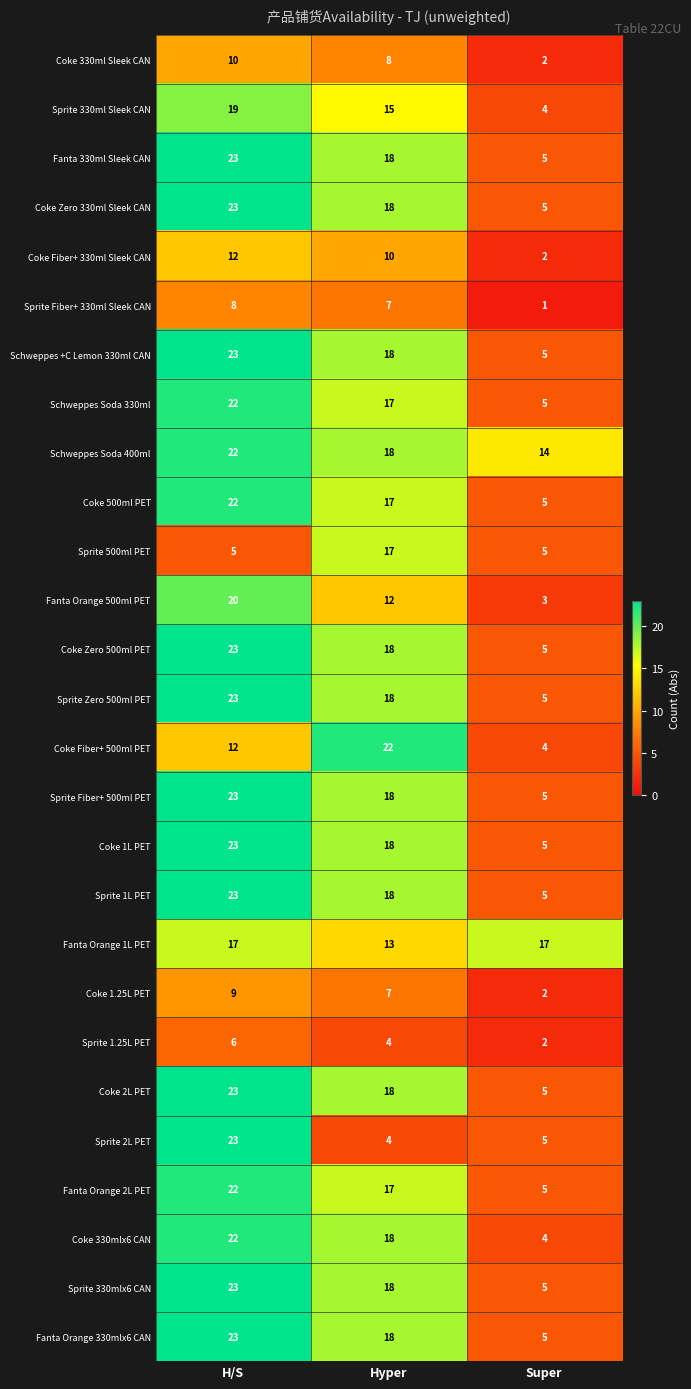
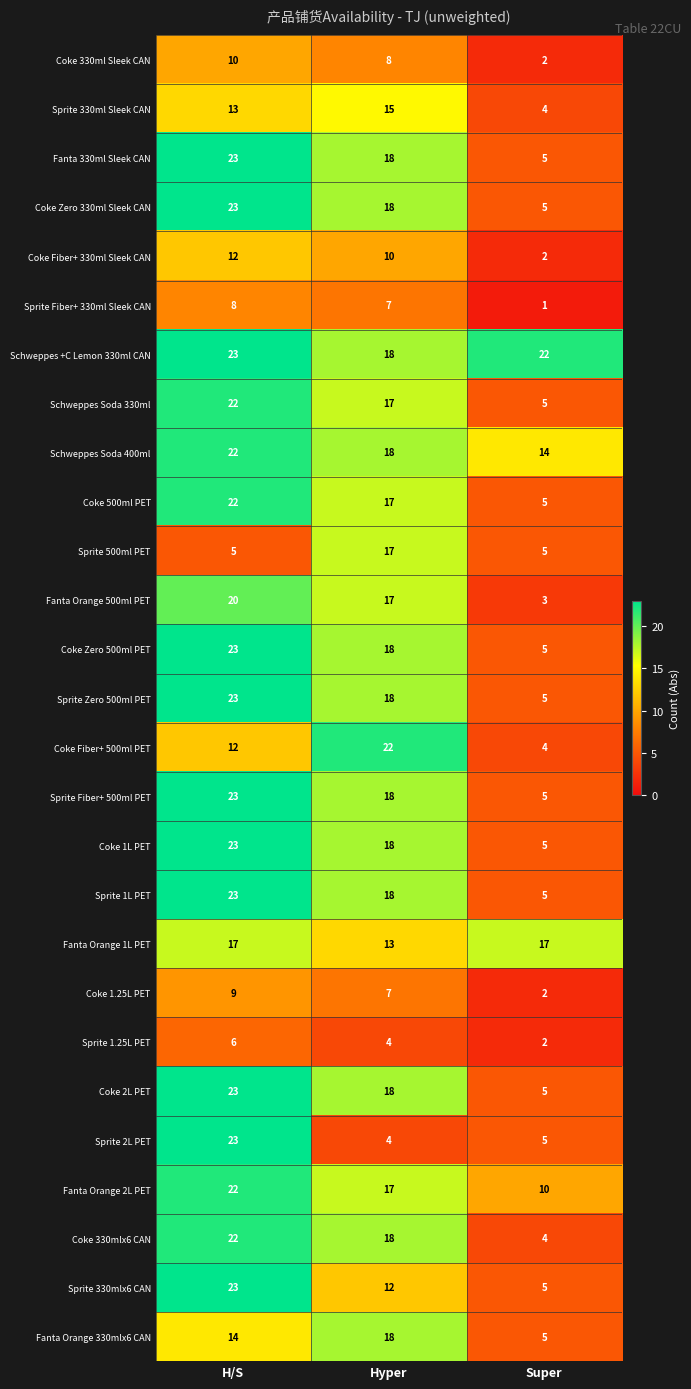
Sprite 330ml Sleek CAN, H/S: 19 -> 13
Schweppes +C Lemon 330ml CAN, Super: 5 -> 22
Fanta Orange 500ml PET, Hyper: 12 -> 17
Fanta Orange 2L PET, Super: 5 -> 10
Sprite 330mlx6 CAN, Hyper: 18 -> 12
Fanta Orange 330mlx6 CAN, H/S: 23 -> 14
